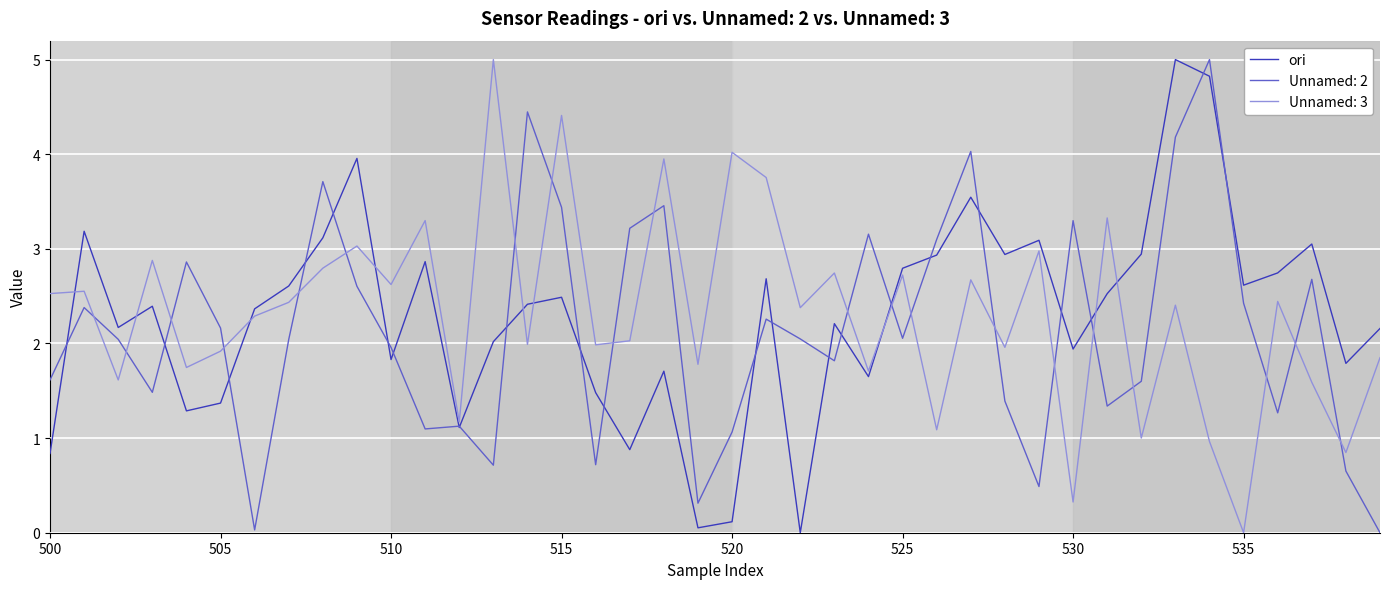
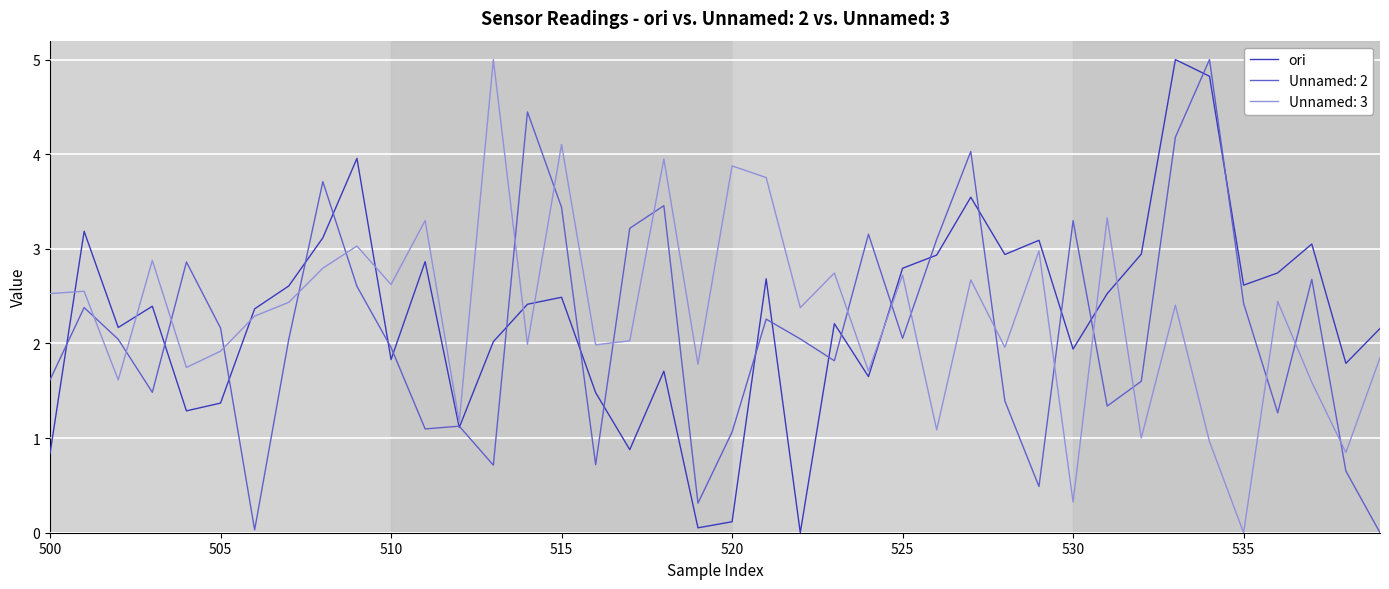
Unnamed: 3, 515: 4.4 -> 4.1
Unnamed: 3, 520: 4.0 -> 3.9
